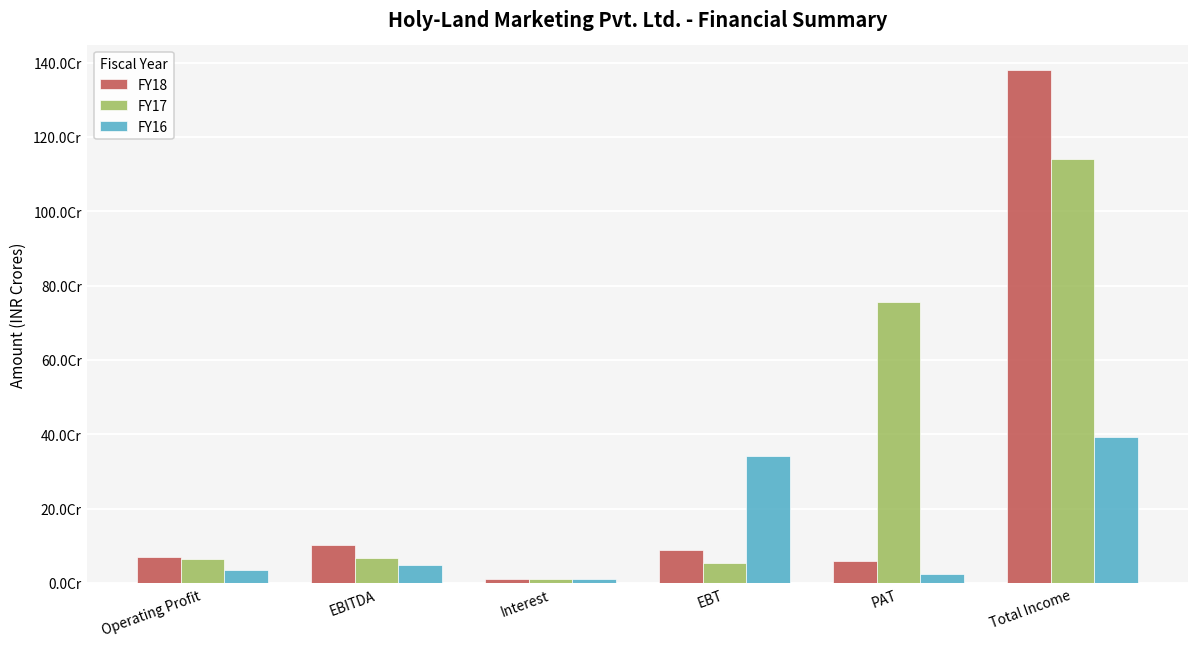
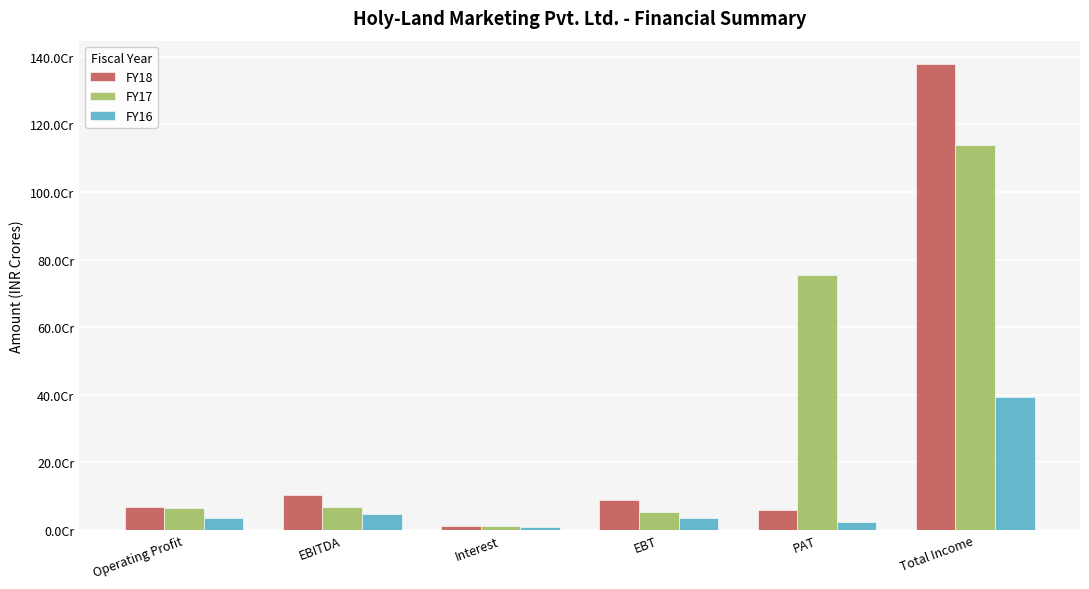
FY16, EBT: 34Cr -> 3Cr
